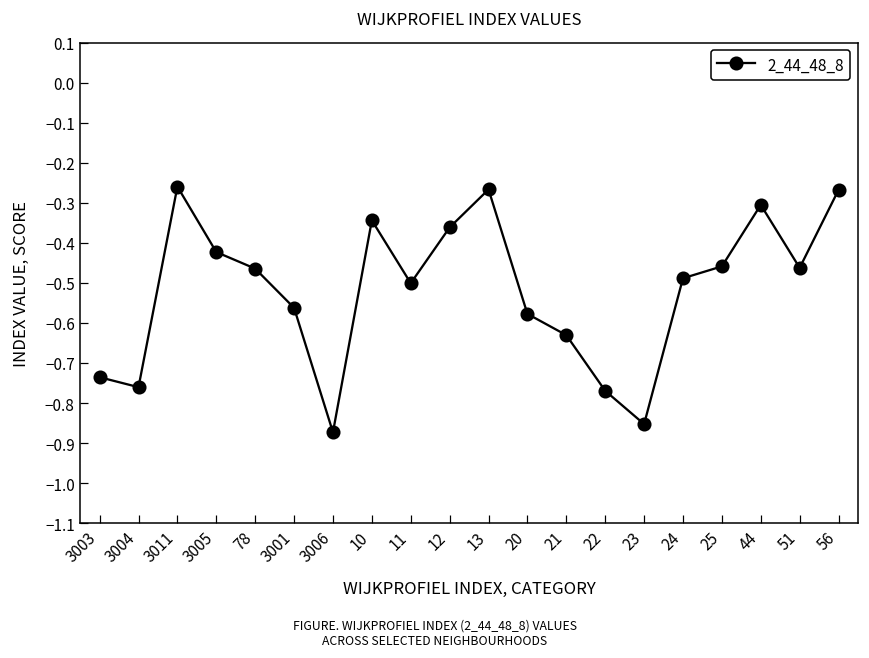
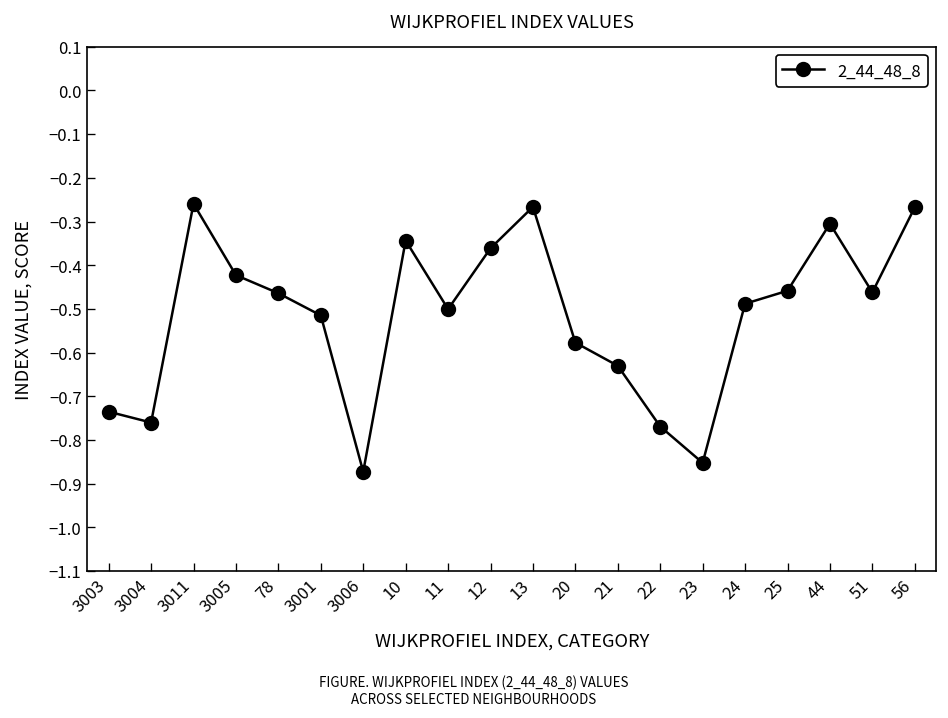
3001: -0.56 -> -0.51
